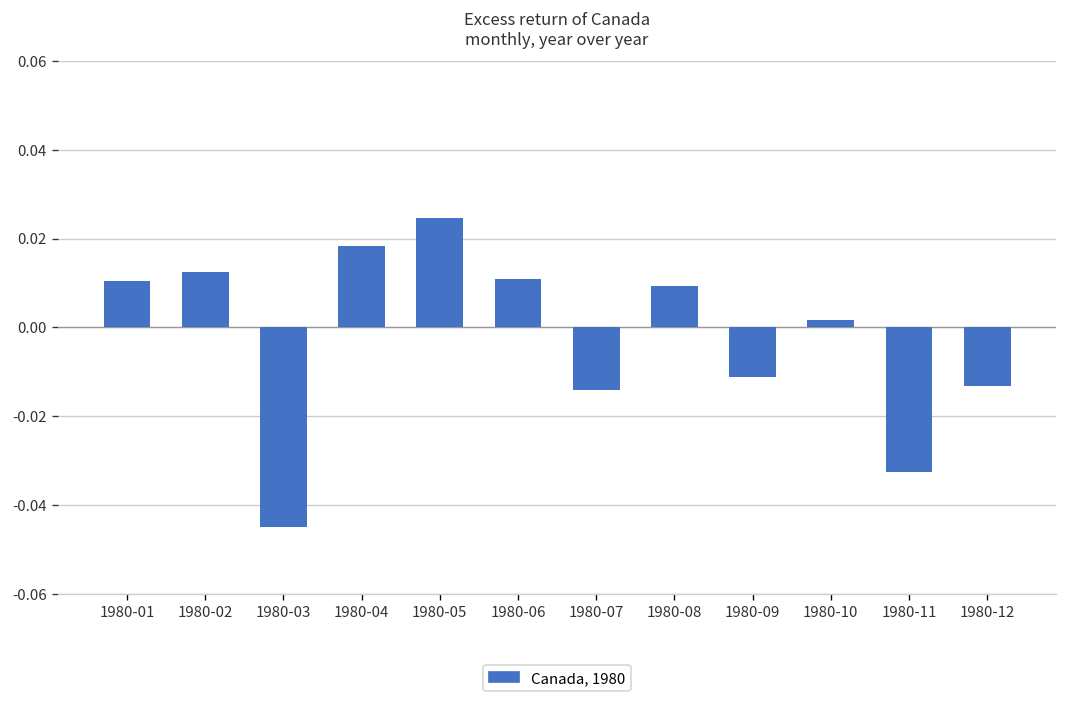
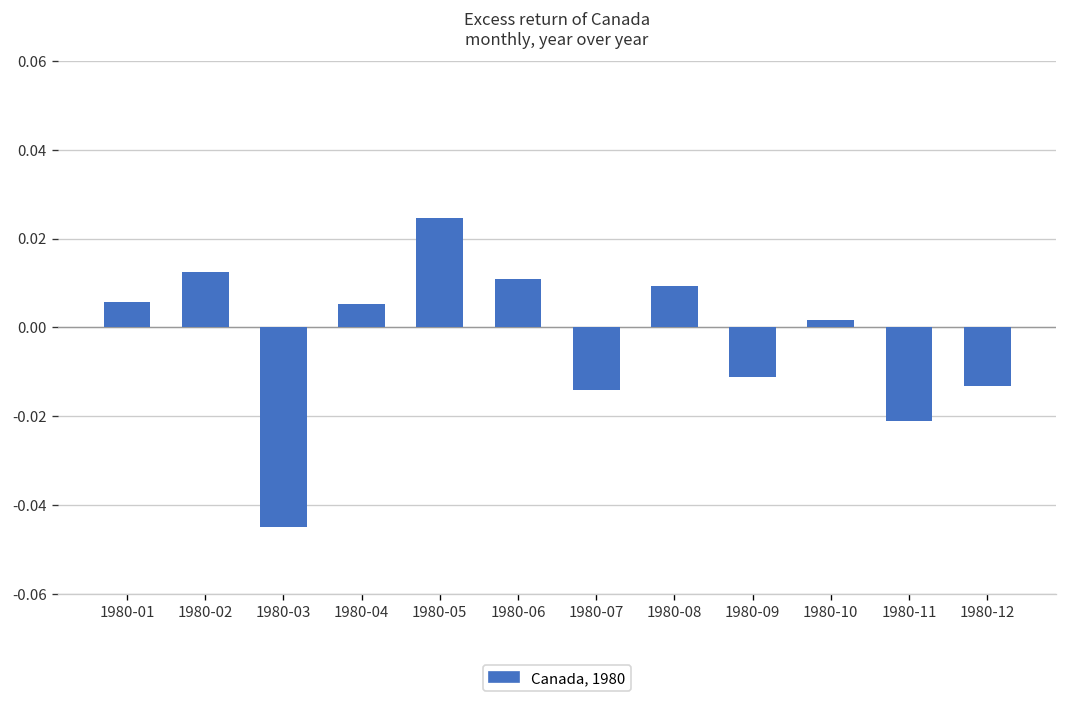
1980-01: 0.010 -> 0.006
1980-04: 0.018 -> 0.005
1980-11: -0.033 -> -0.021
